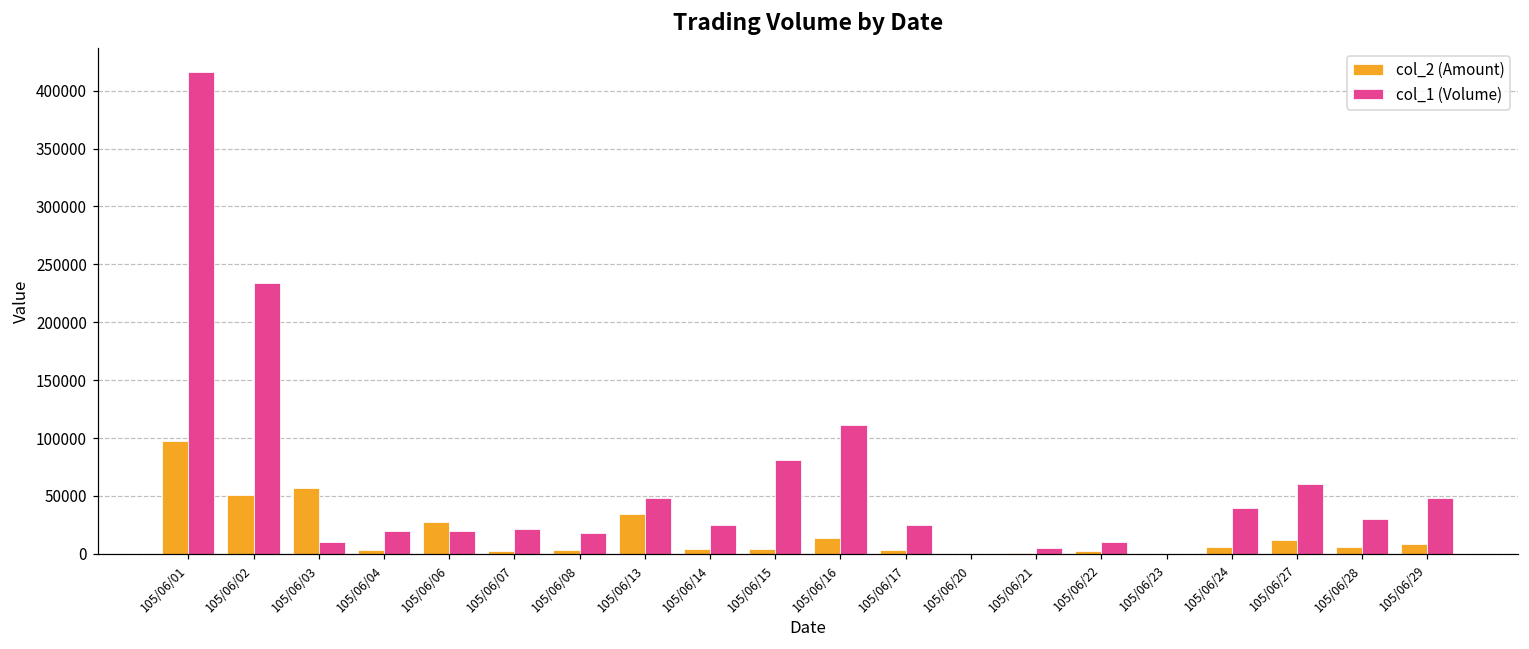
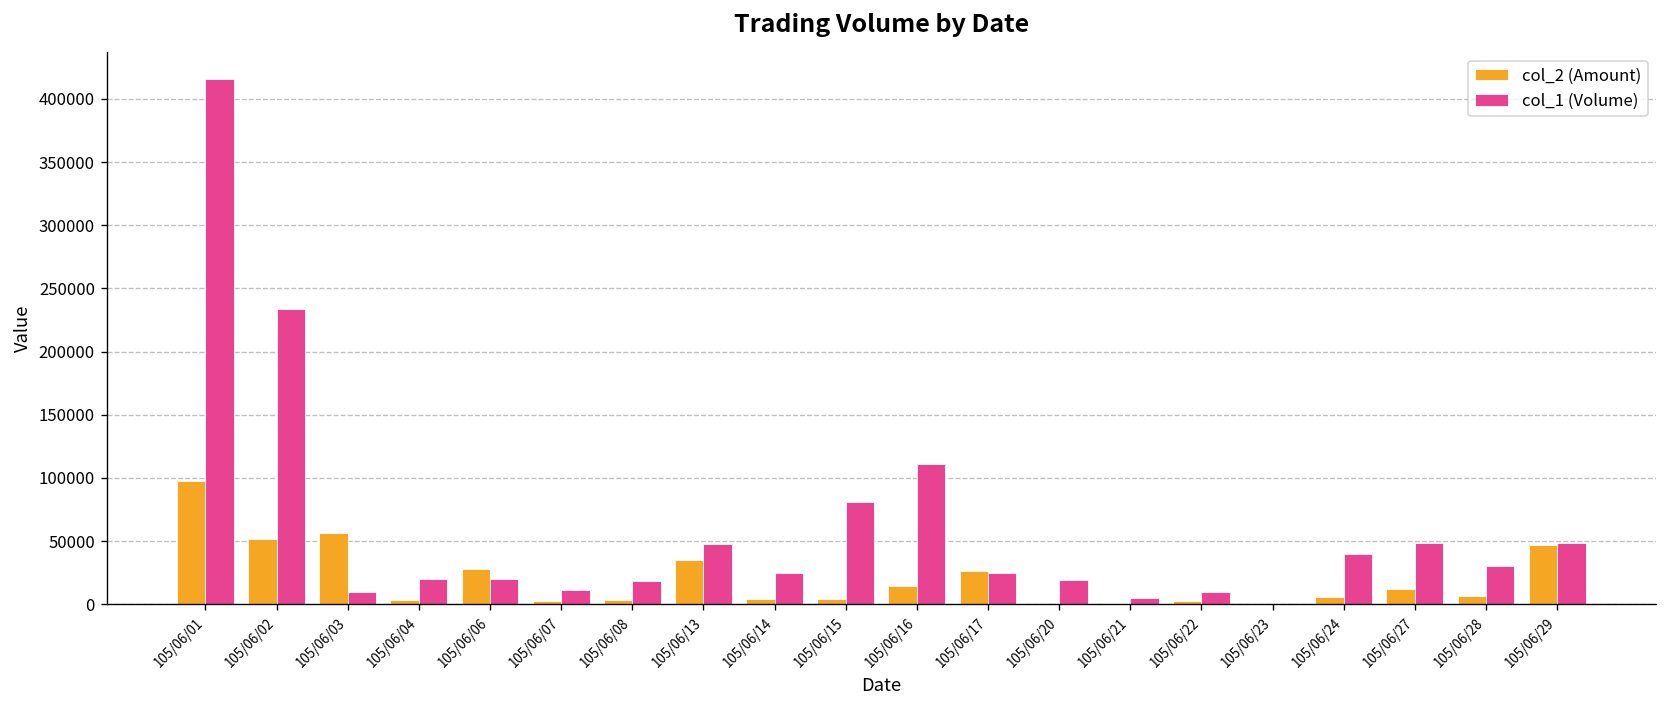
col_1 (Volume), 105/06/07: 21000 -> 11000
col_2 (Amount), 105/06/17: 3000 -> 26000
col_1 (Volume), 105/06/20: 0 -> 19000
col_1 (Volume), 105/06/27: 60000 -> 49000
col_2 (Amount), 105/06/29: 9000 -> 47000
